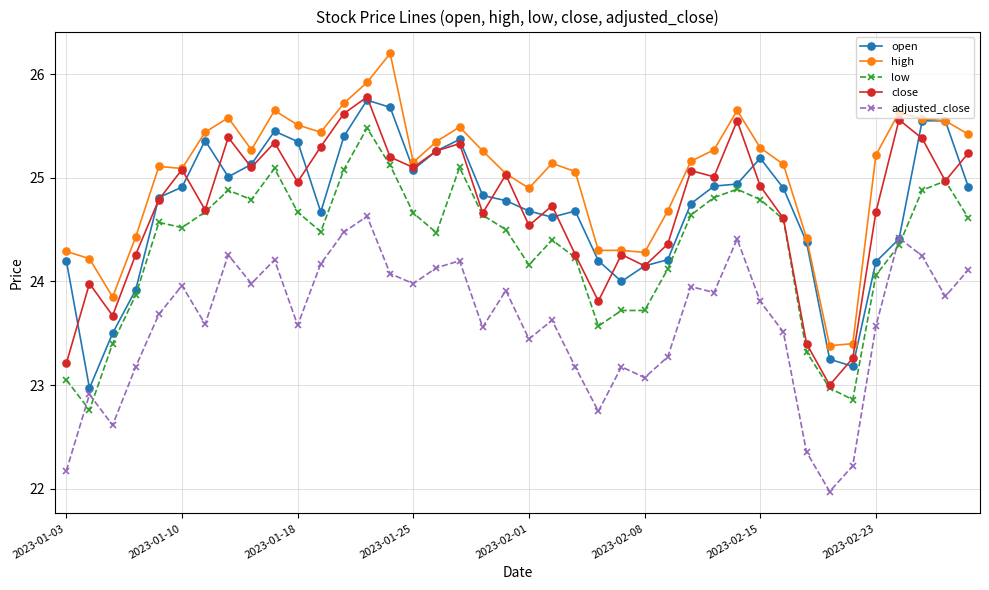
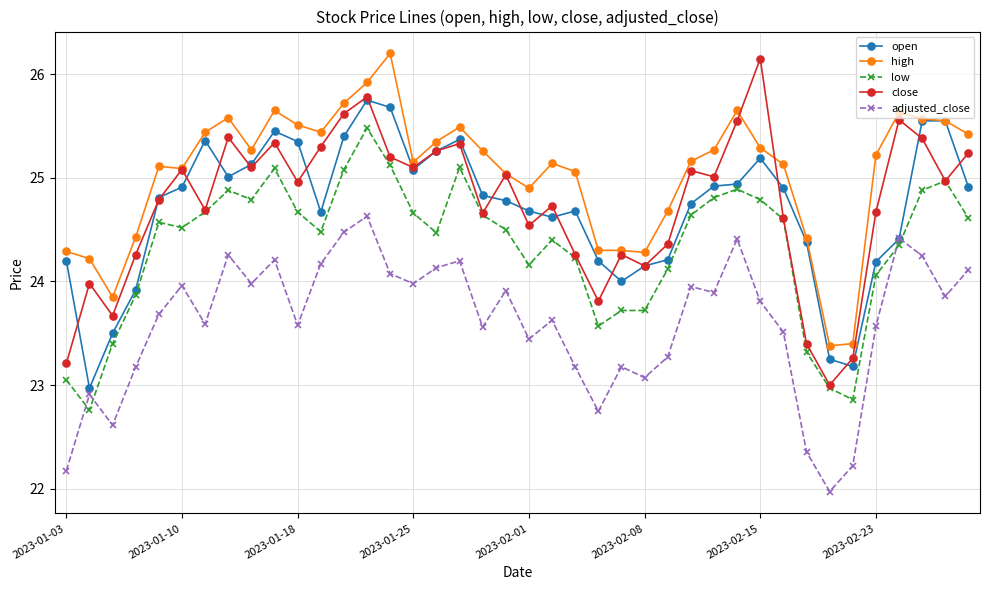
close, 2023-02-15: 24.92 -> 26.15
